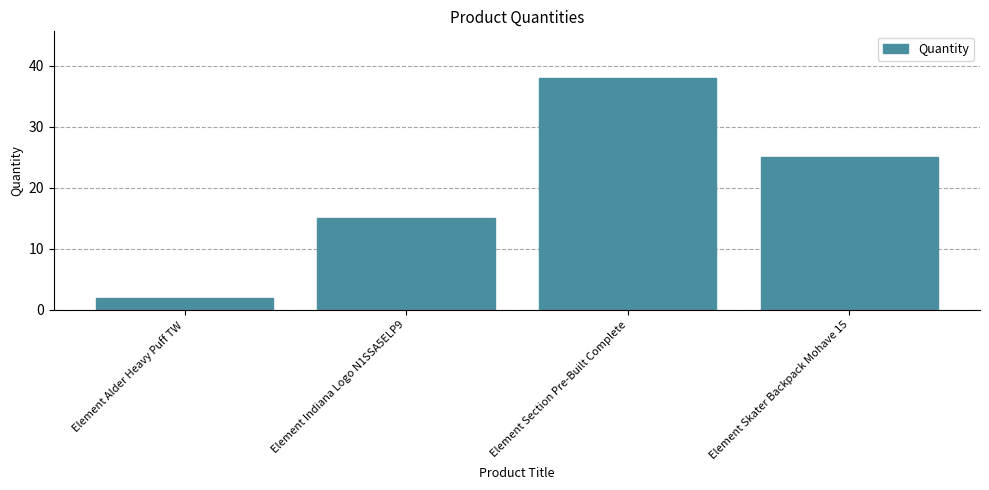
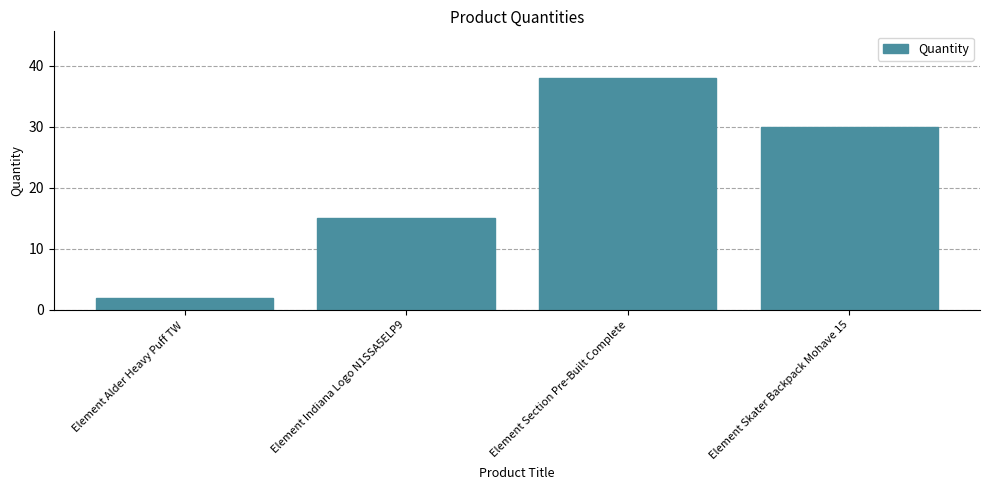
Element Skater Backpack Mohave 15: 25 -> 30
